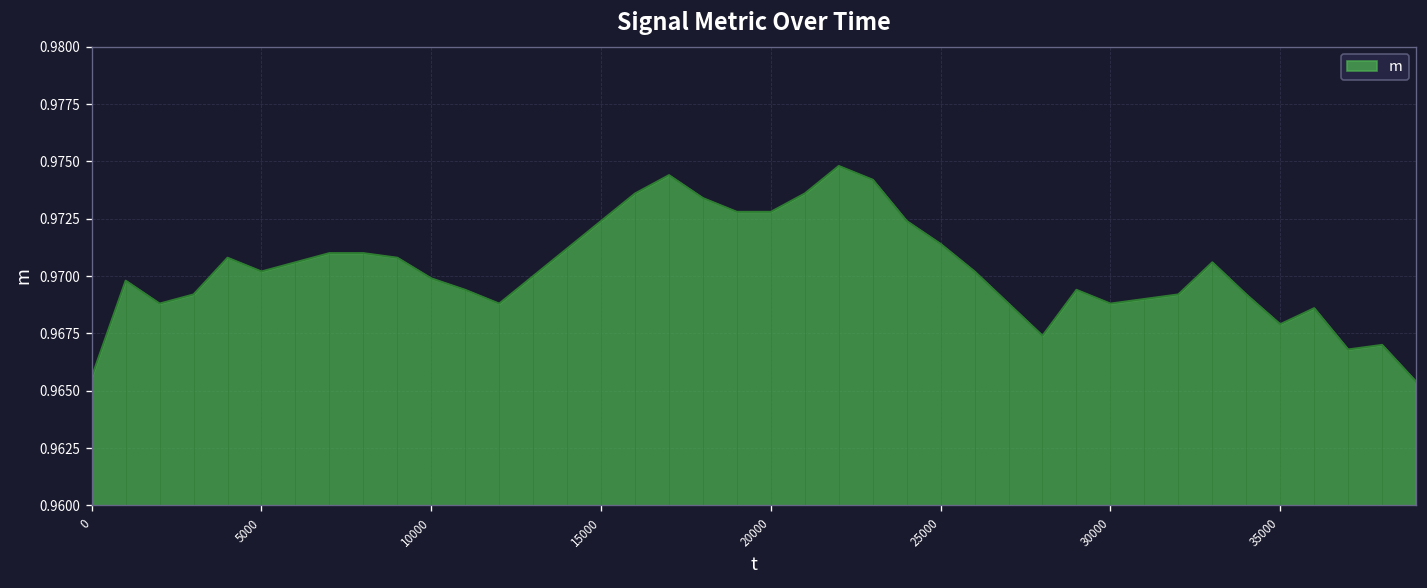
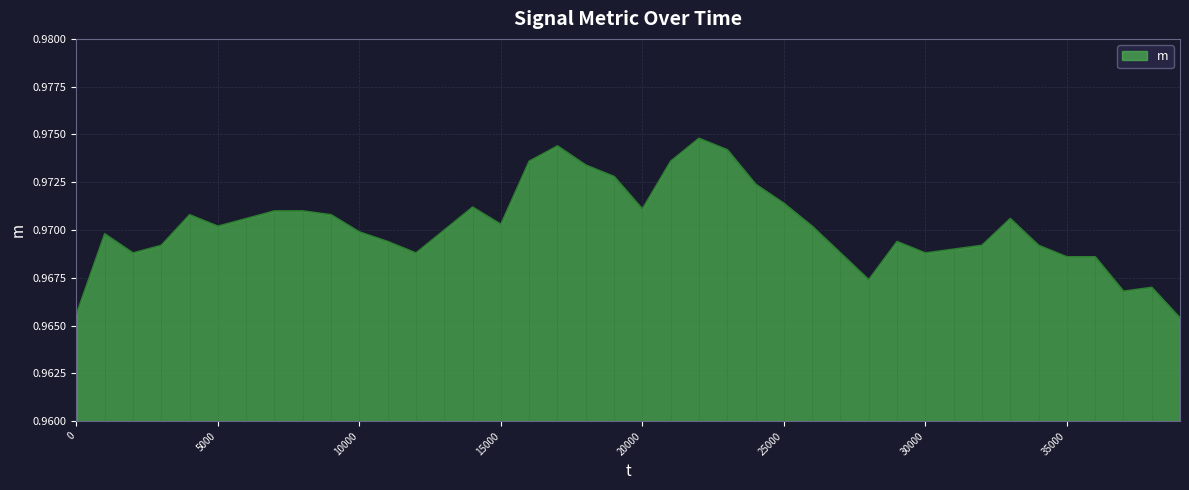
15000: 0.9724 -> 0.9703
20000: 0.9728 -> 0.9711
35000: 0.9679 -> 0.9686
